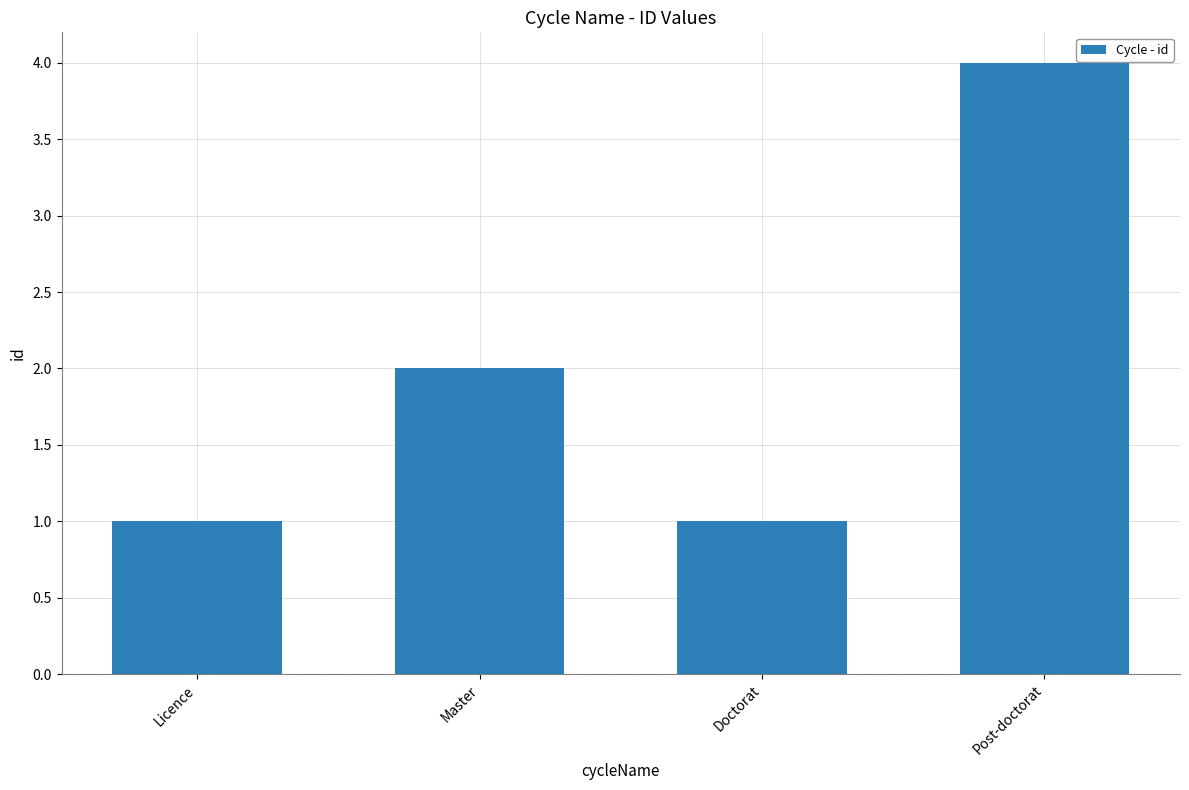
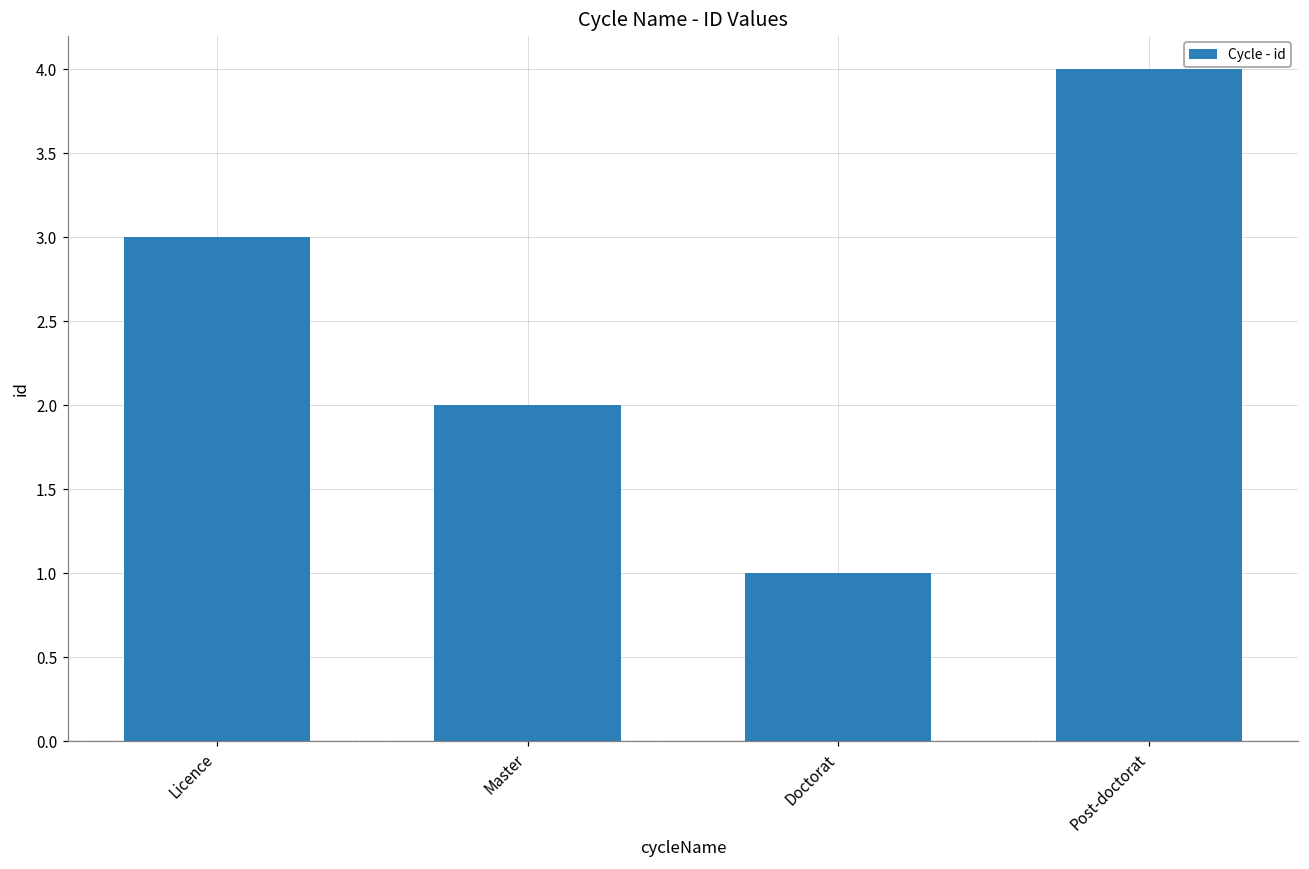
Licence: 1 -> 3
